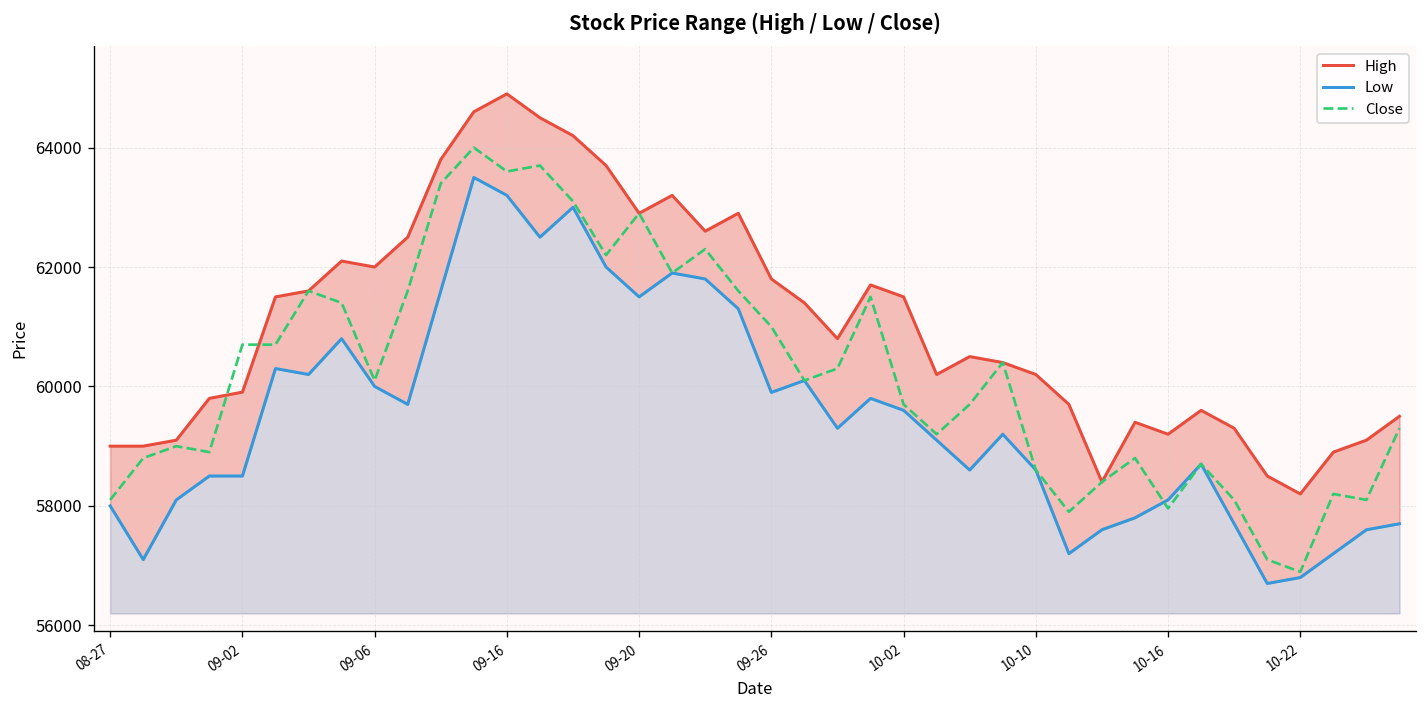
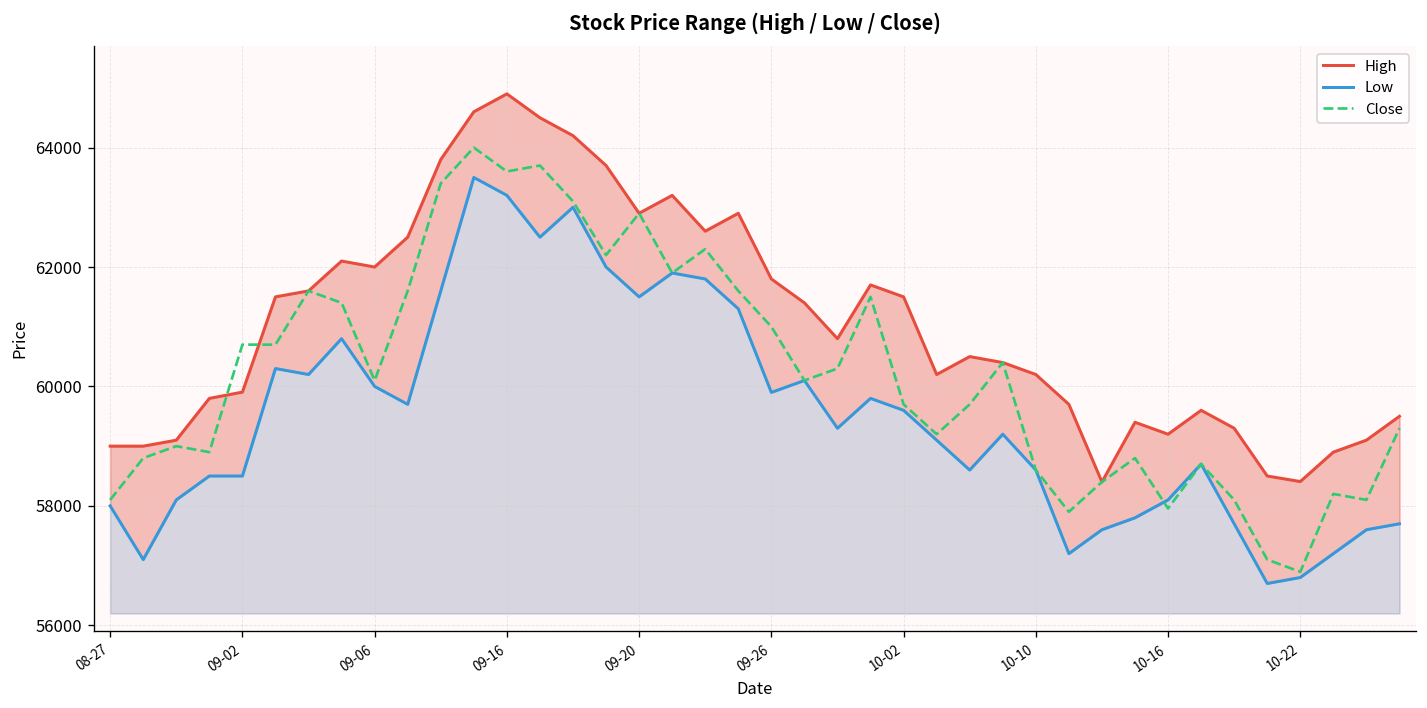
High, 10-22: 58200 -> 58400
